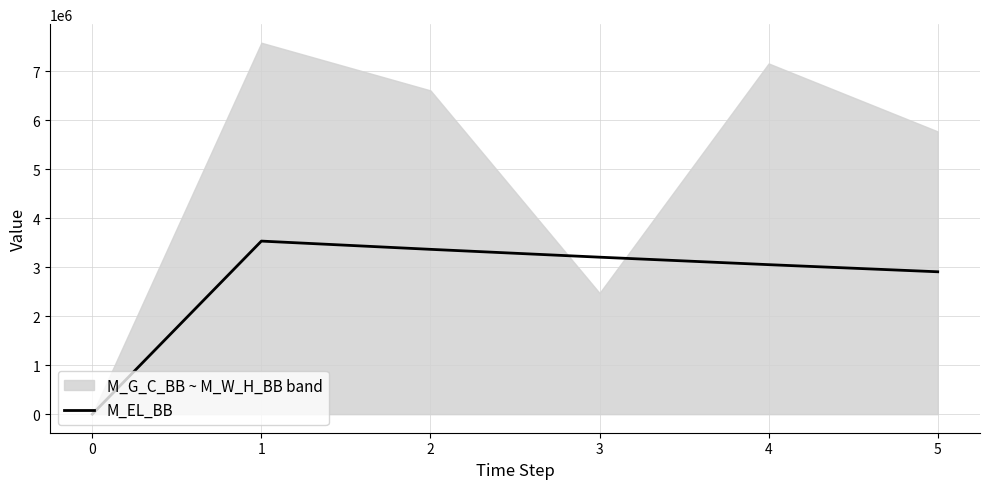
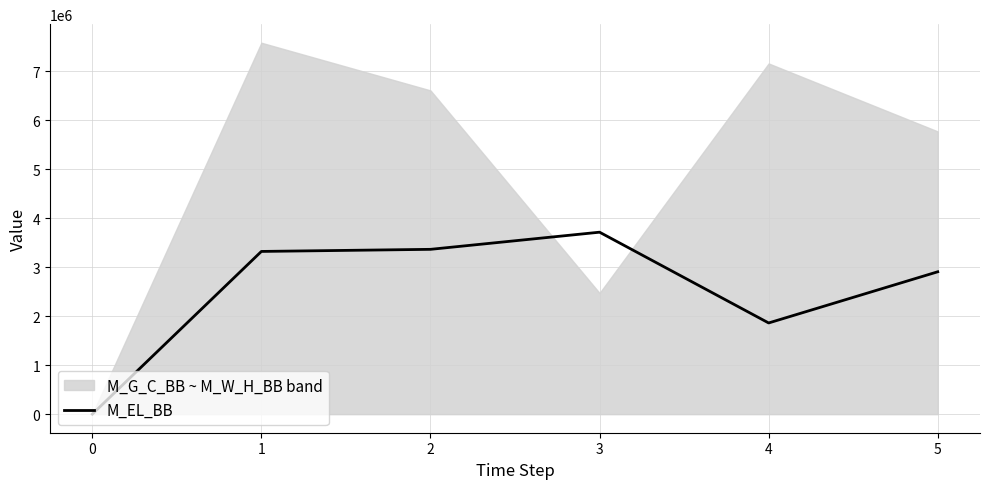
M_EL_BB, 1: 3500000 -> 3300000
M_EL_BB, 3: 3200000 -> 3700000
M_EL_BB, 4: 3000000 -> 1900000
